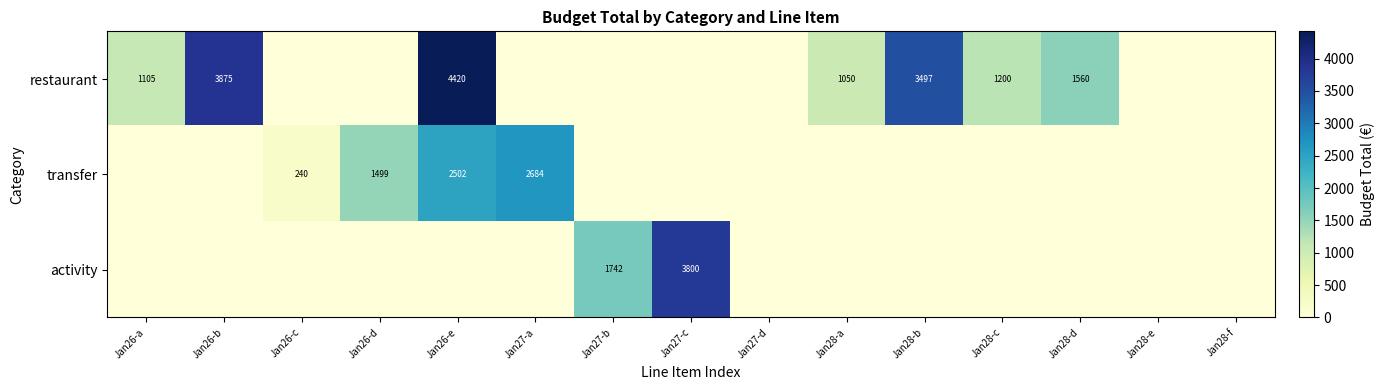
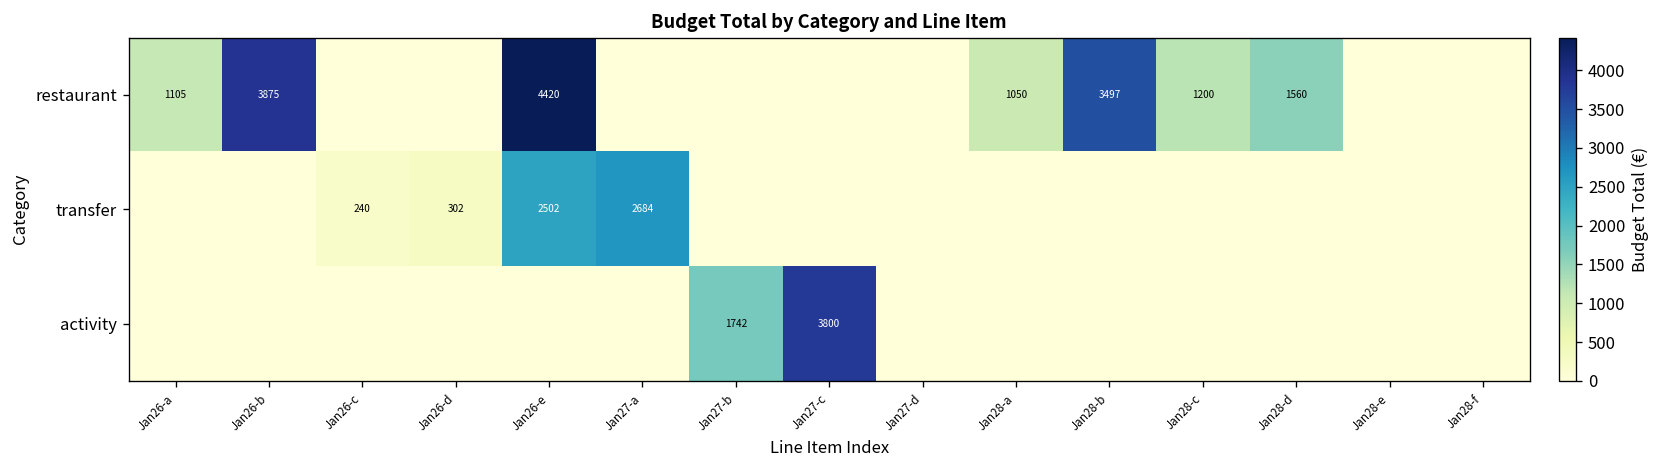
transfer, Jan26-d: 1499 -> 302
